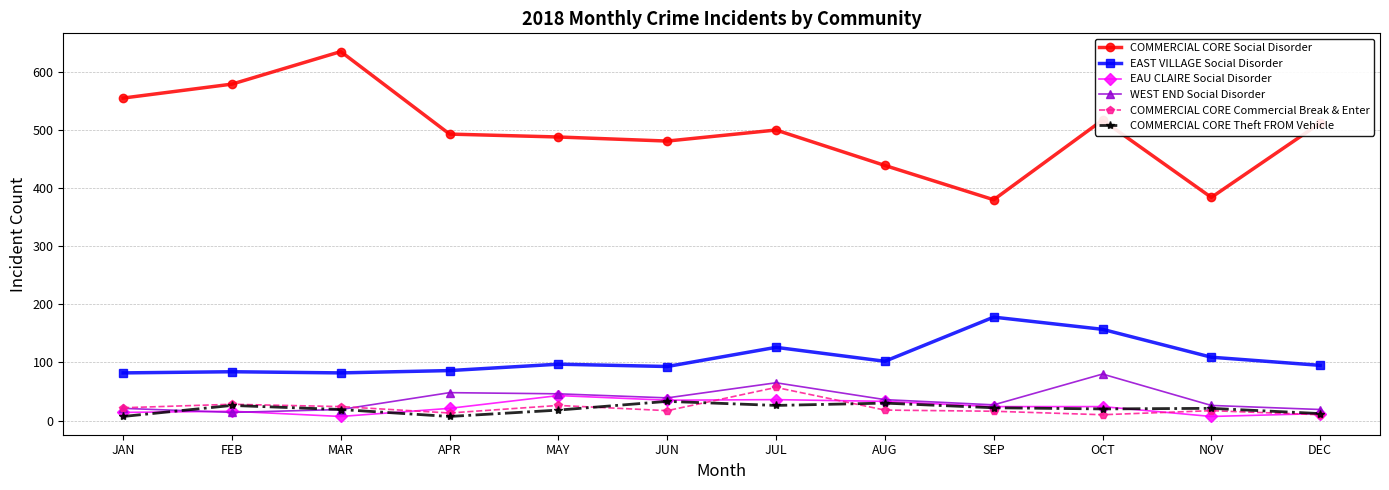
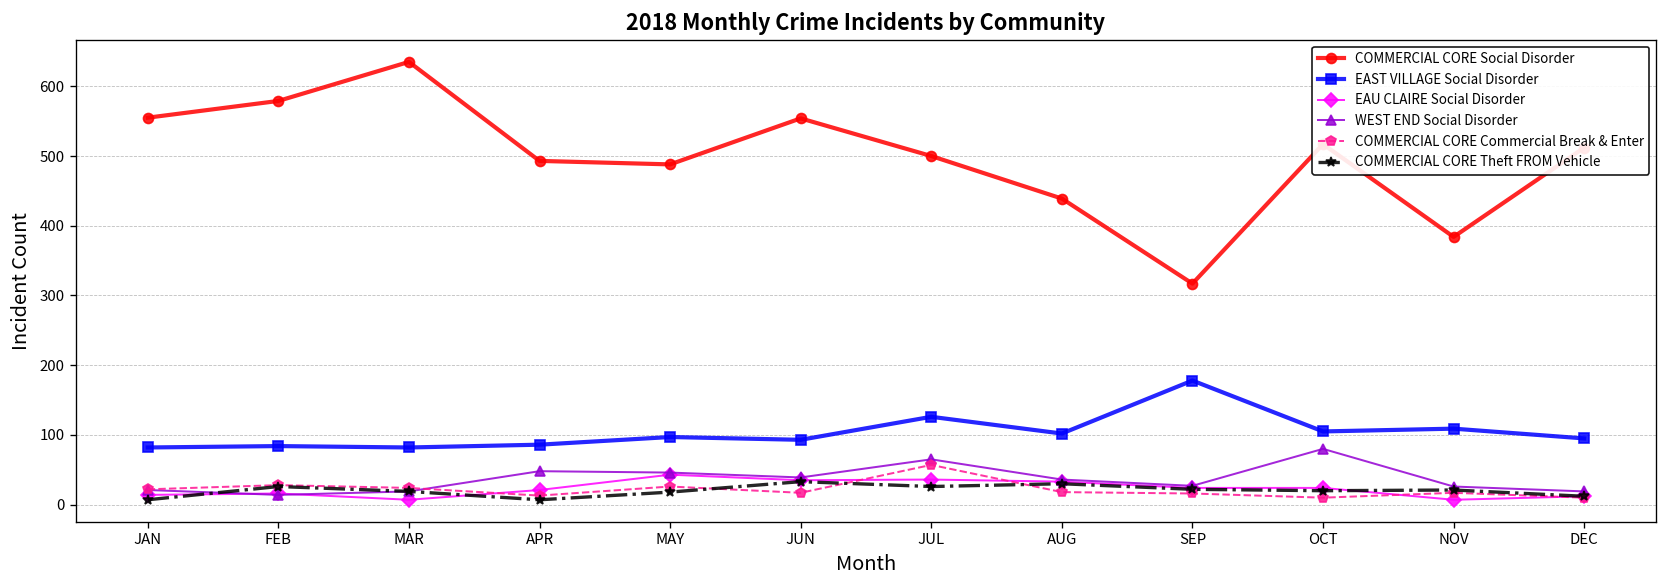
COMMERCIAL CORE Social Disorder, JUN: 480 -> 550
COMMERCIAL CORE Social Disorder, SEP: 380 -> 320
EAST VILLAGE Social Disorder, OCT: 160 -> 110
